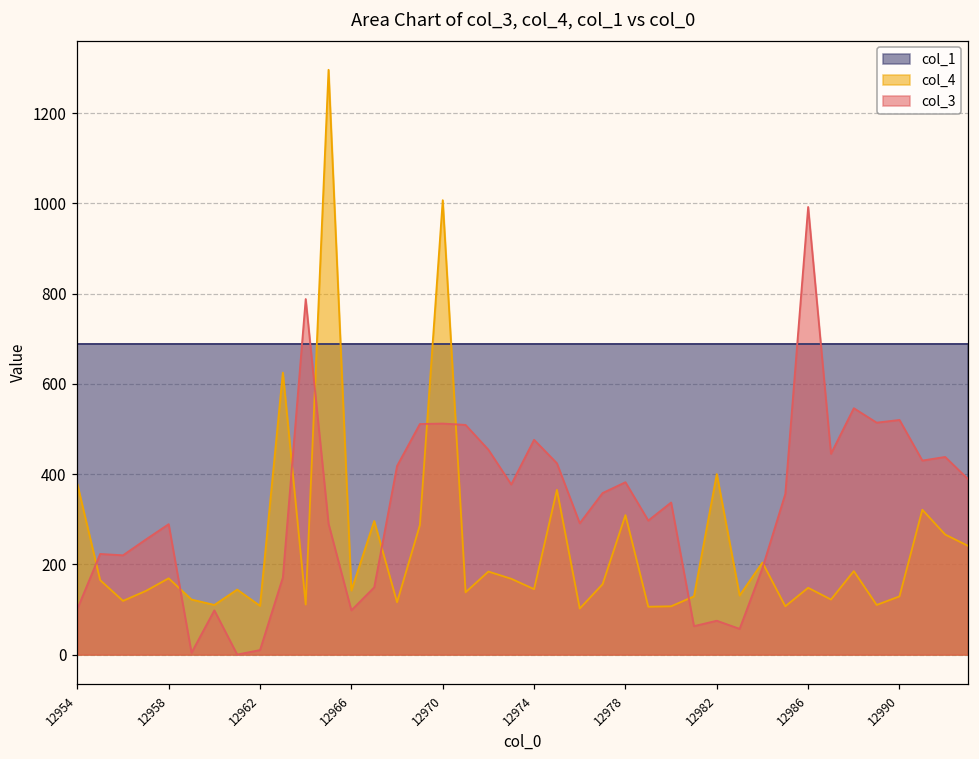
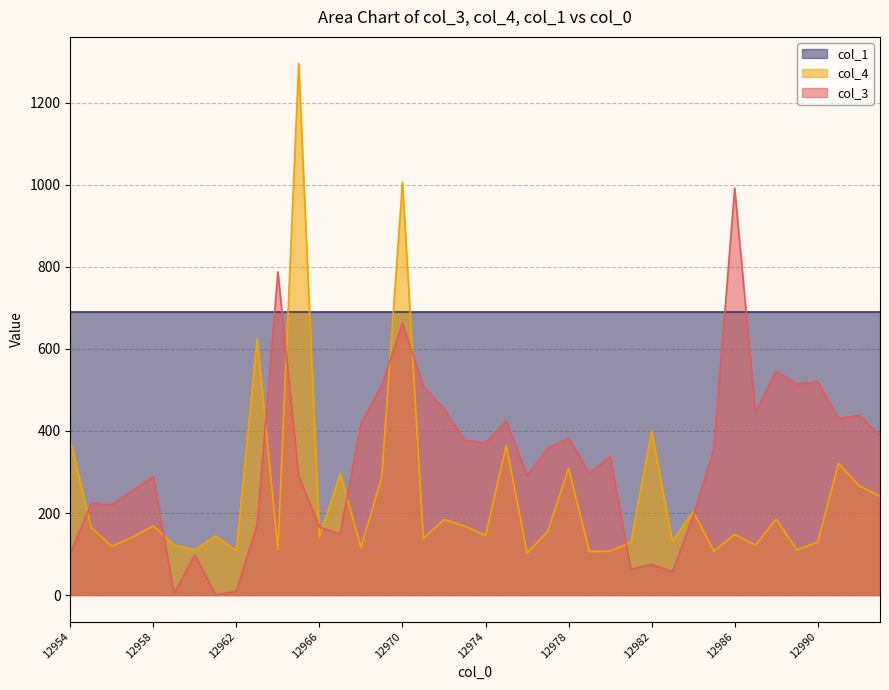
col_3, 12966: 100 -> 170
col_3, 12970: 510 -> 660
col_3, 12974: 480 -> 370
